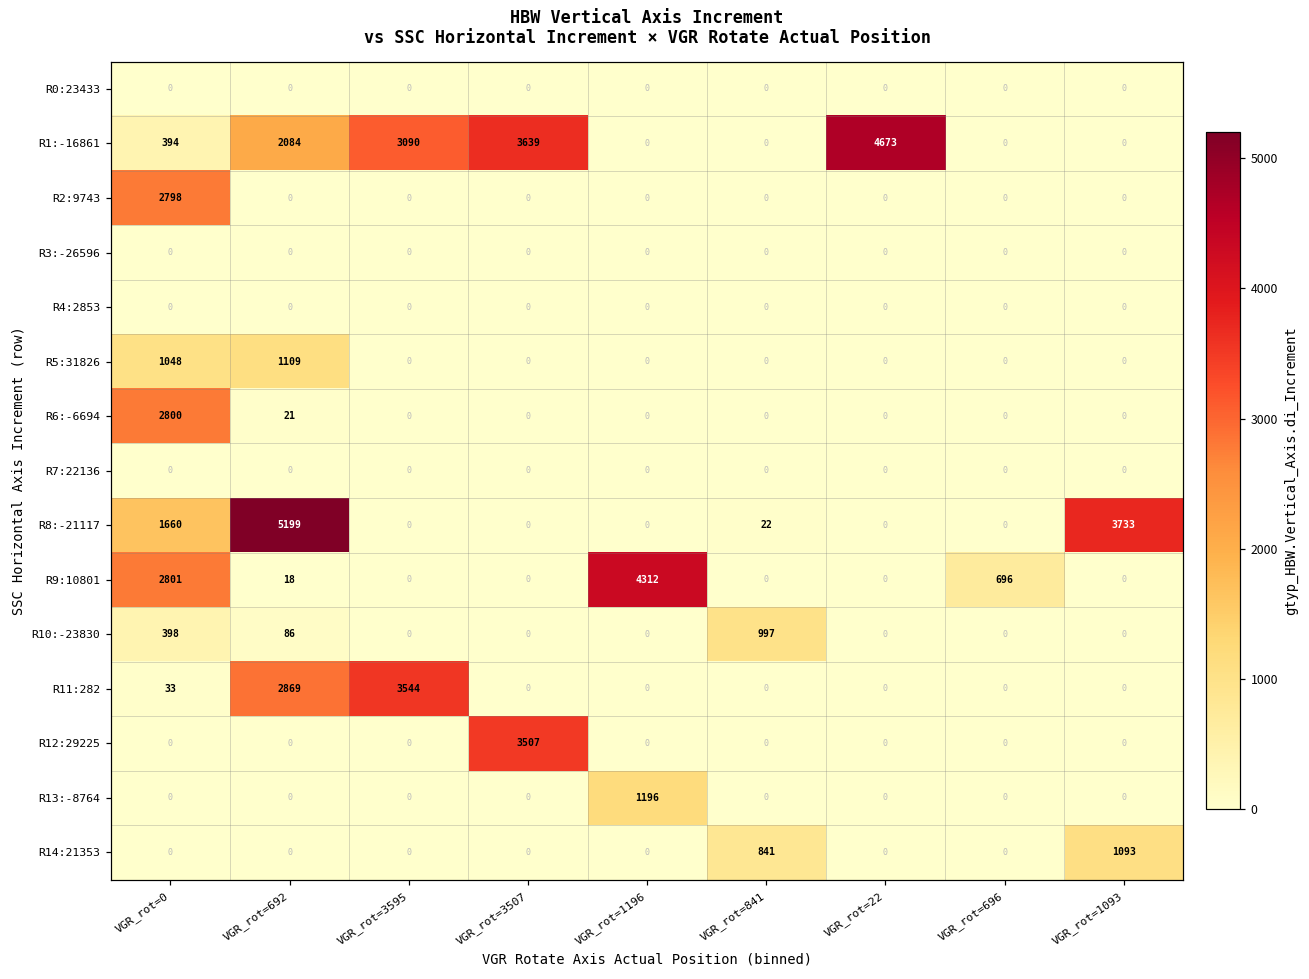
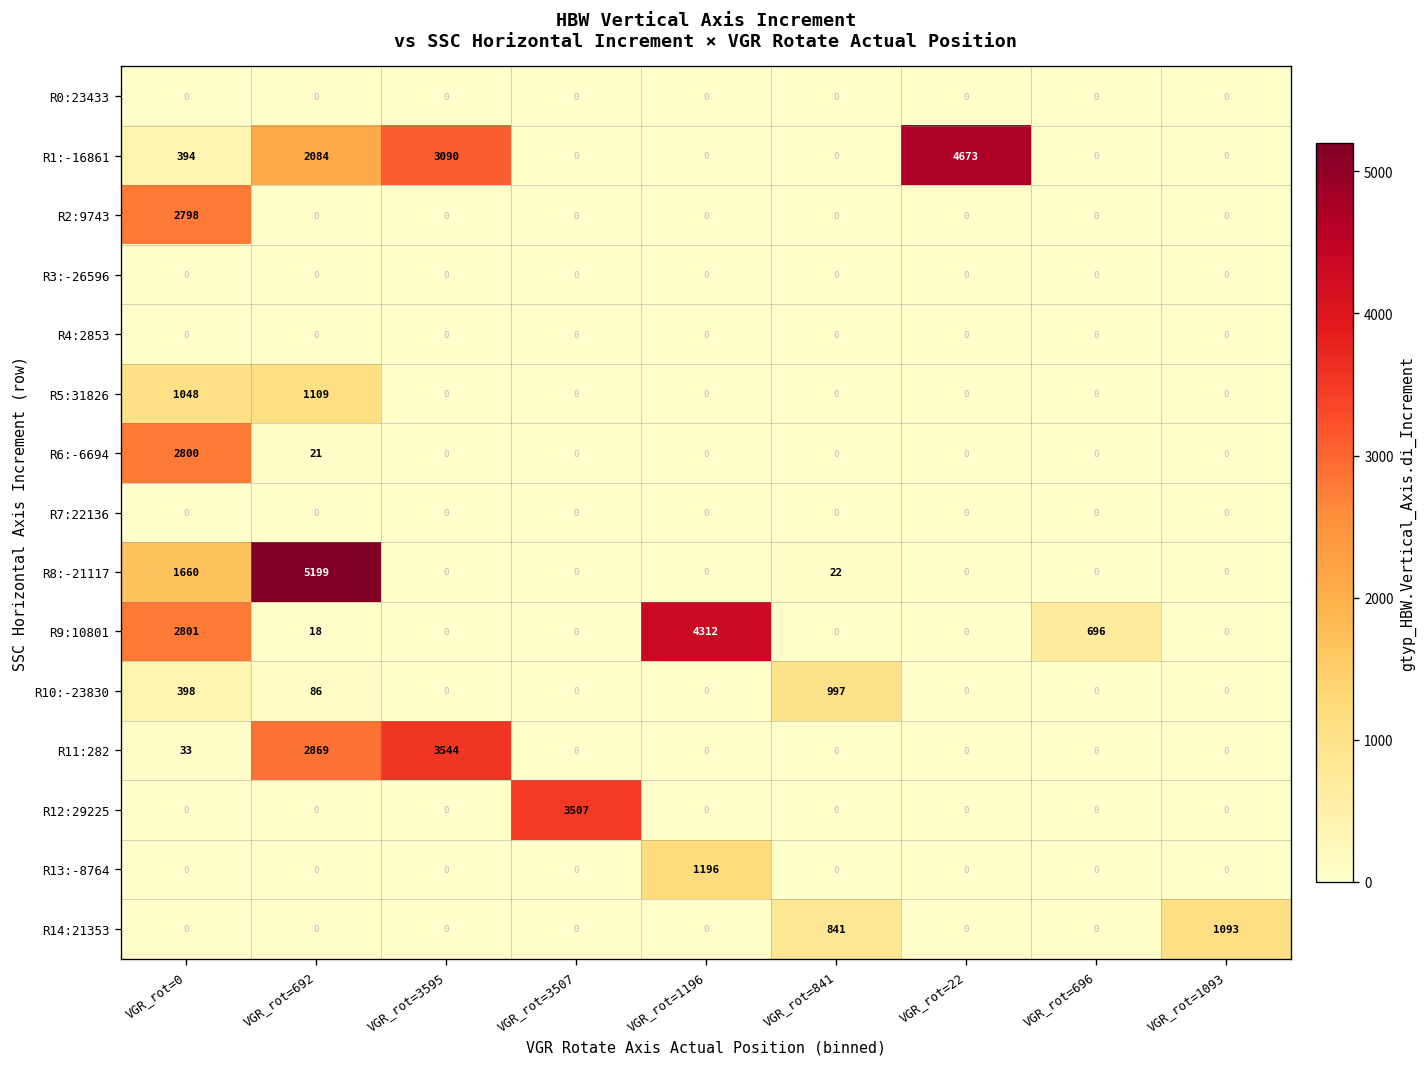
R1:-16861, VGR_rot=3507: 3639 -> 0
R8:-21117, VGR_rot=1093: 3733 -> 0
